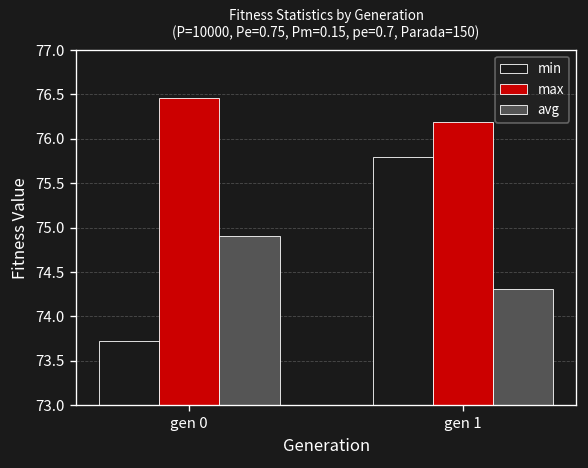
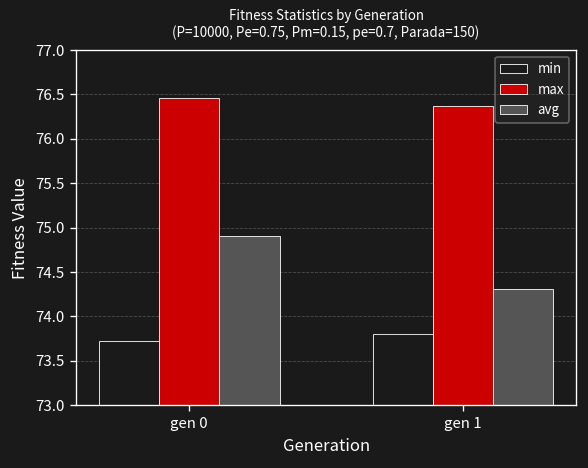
min, gen 1: 75.8 -> 73.8
max, gen 1: 76.2 -> 76.4
